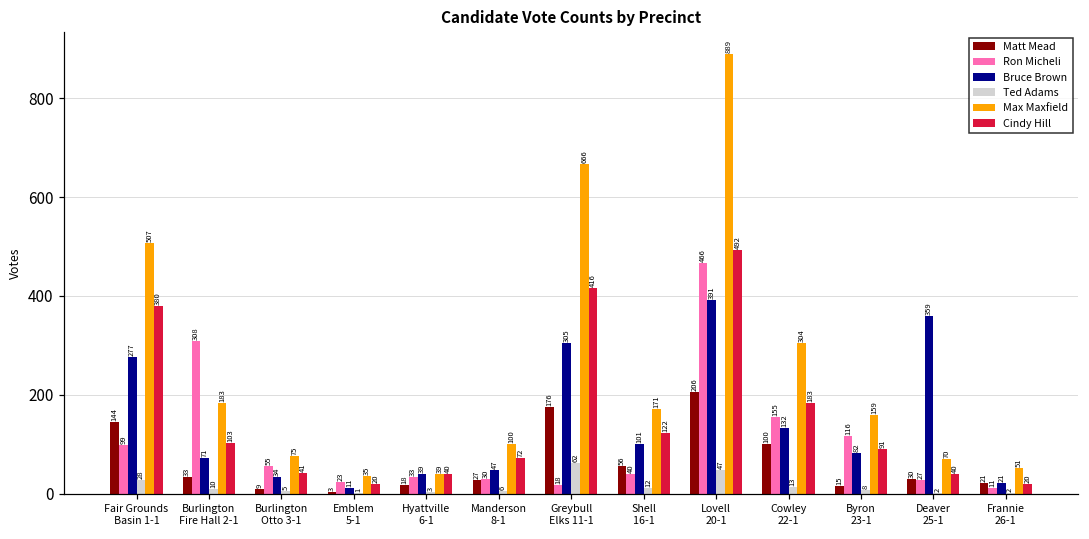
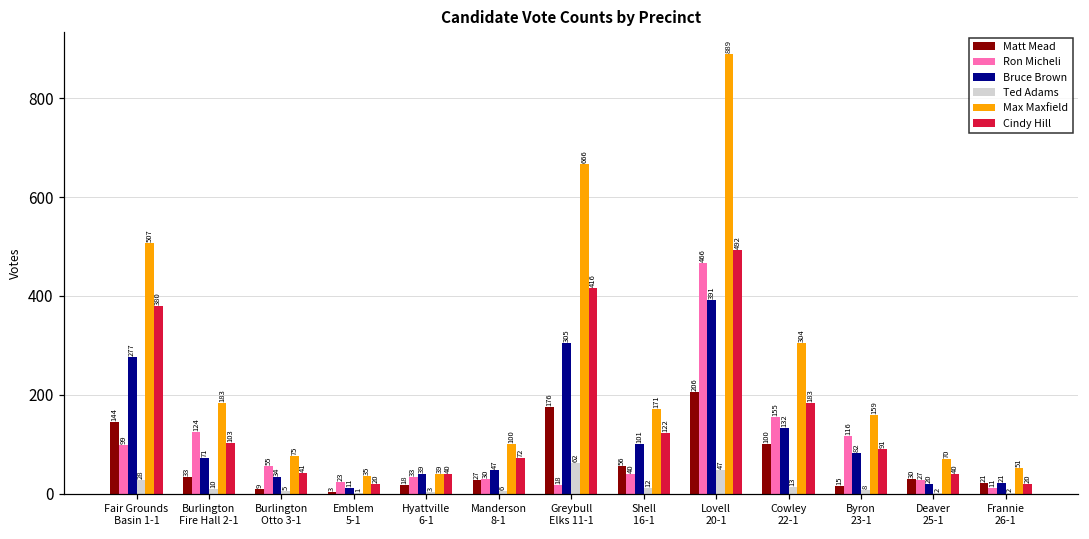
Ron Micheli, Burlington Fire Hall 2-1: 308 -> 124
Bruce Brown, Deaver 25-1: 359 -> 20
